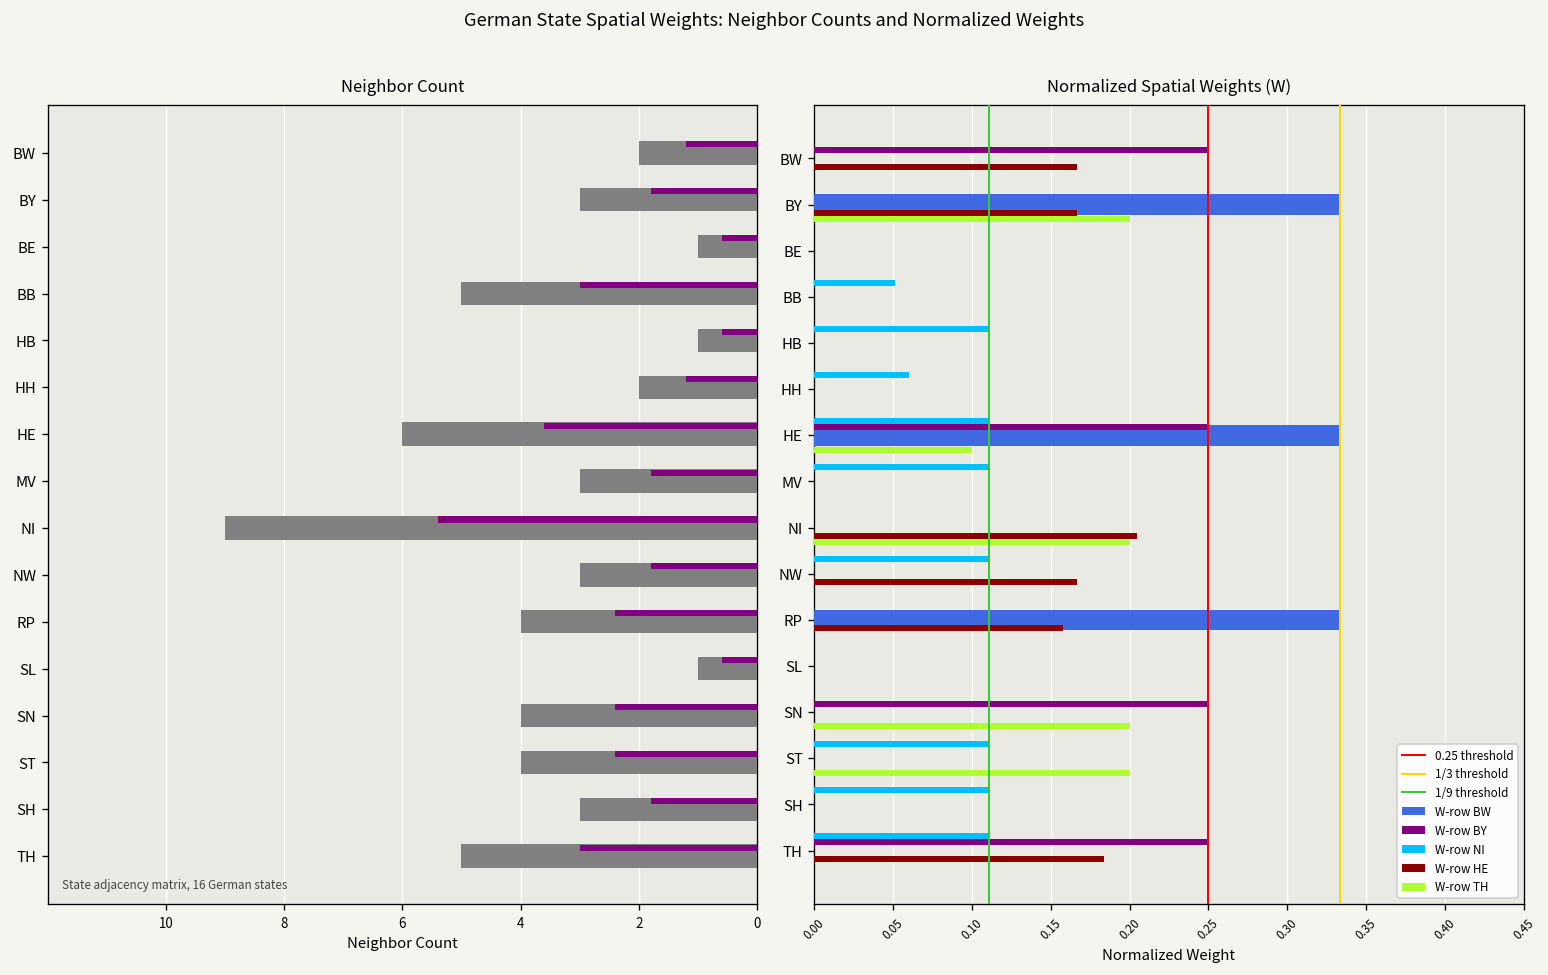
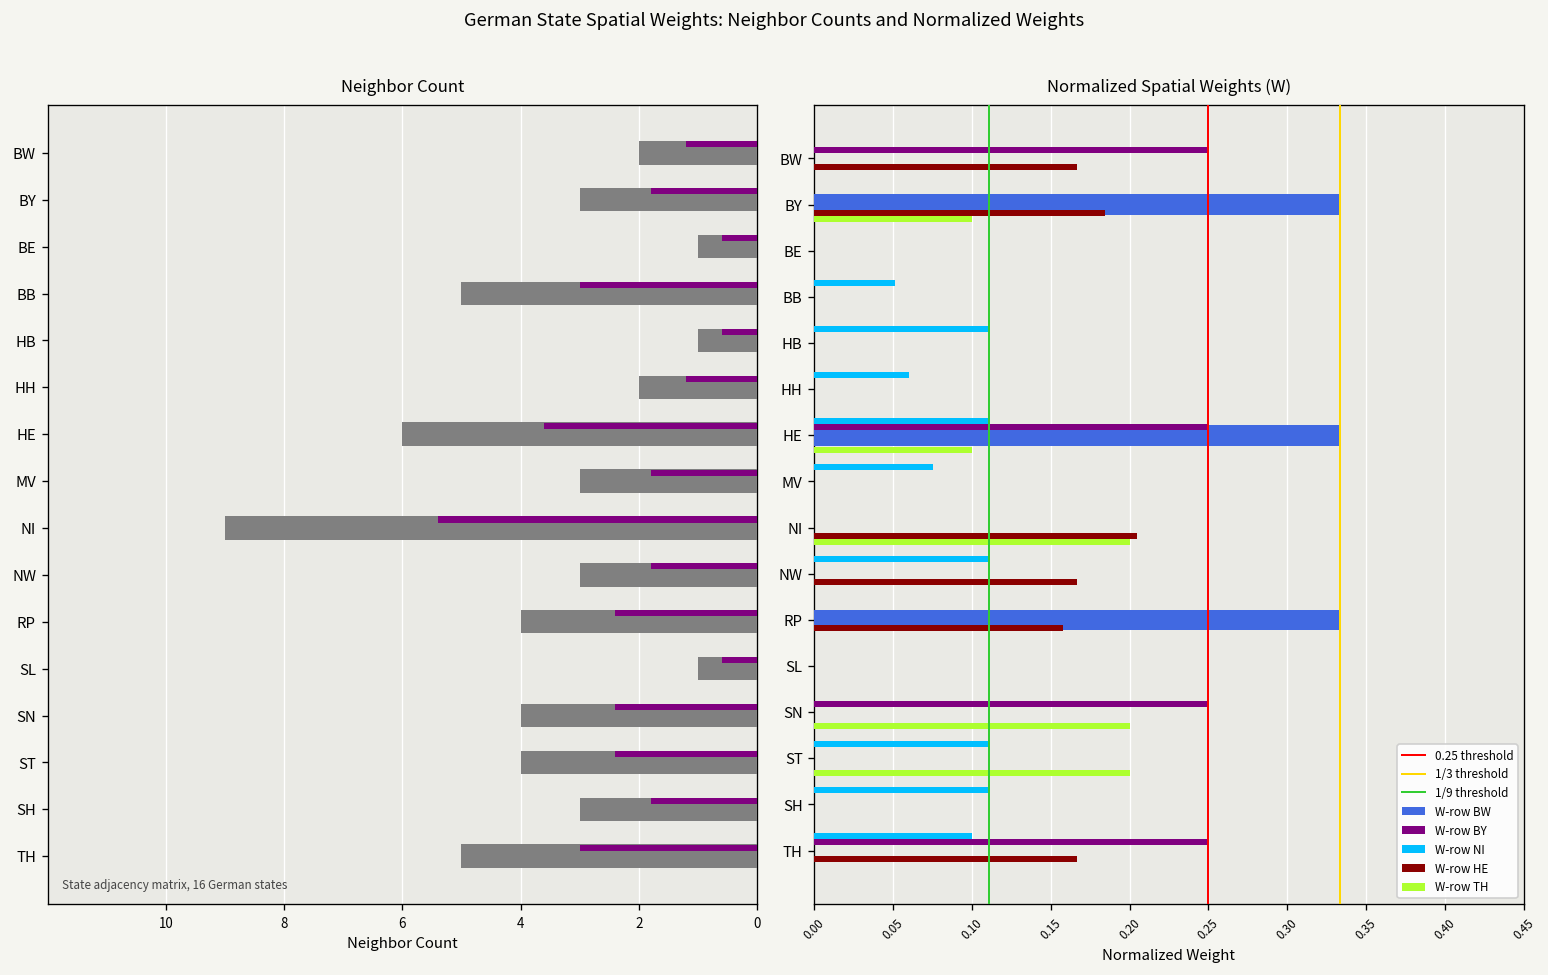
Normalized Spatial Weights (W), W-row HE, BY: 0.167 -> 0.184
Normalized Spatial Weights (W), W-row TH, BY: 0.2 -> 0.1
Normalized Spatial Weights (W), W-row NI, MV: 0.111 -> 0.076
Normalized Spatial Weights (W), W-row NI, TH: 0.111 -> 0.100
Normalized Spatial Weights (W), W-row HE, TH: 0.184 -> 0.167
